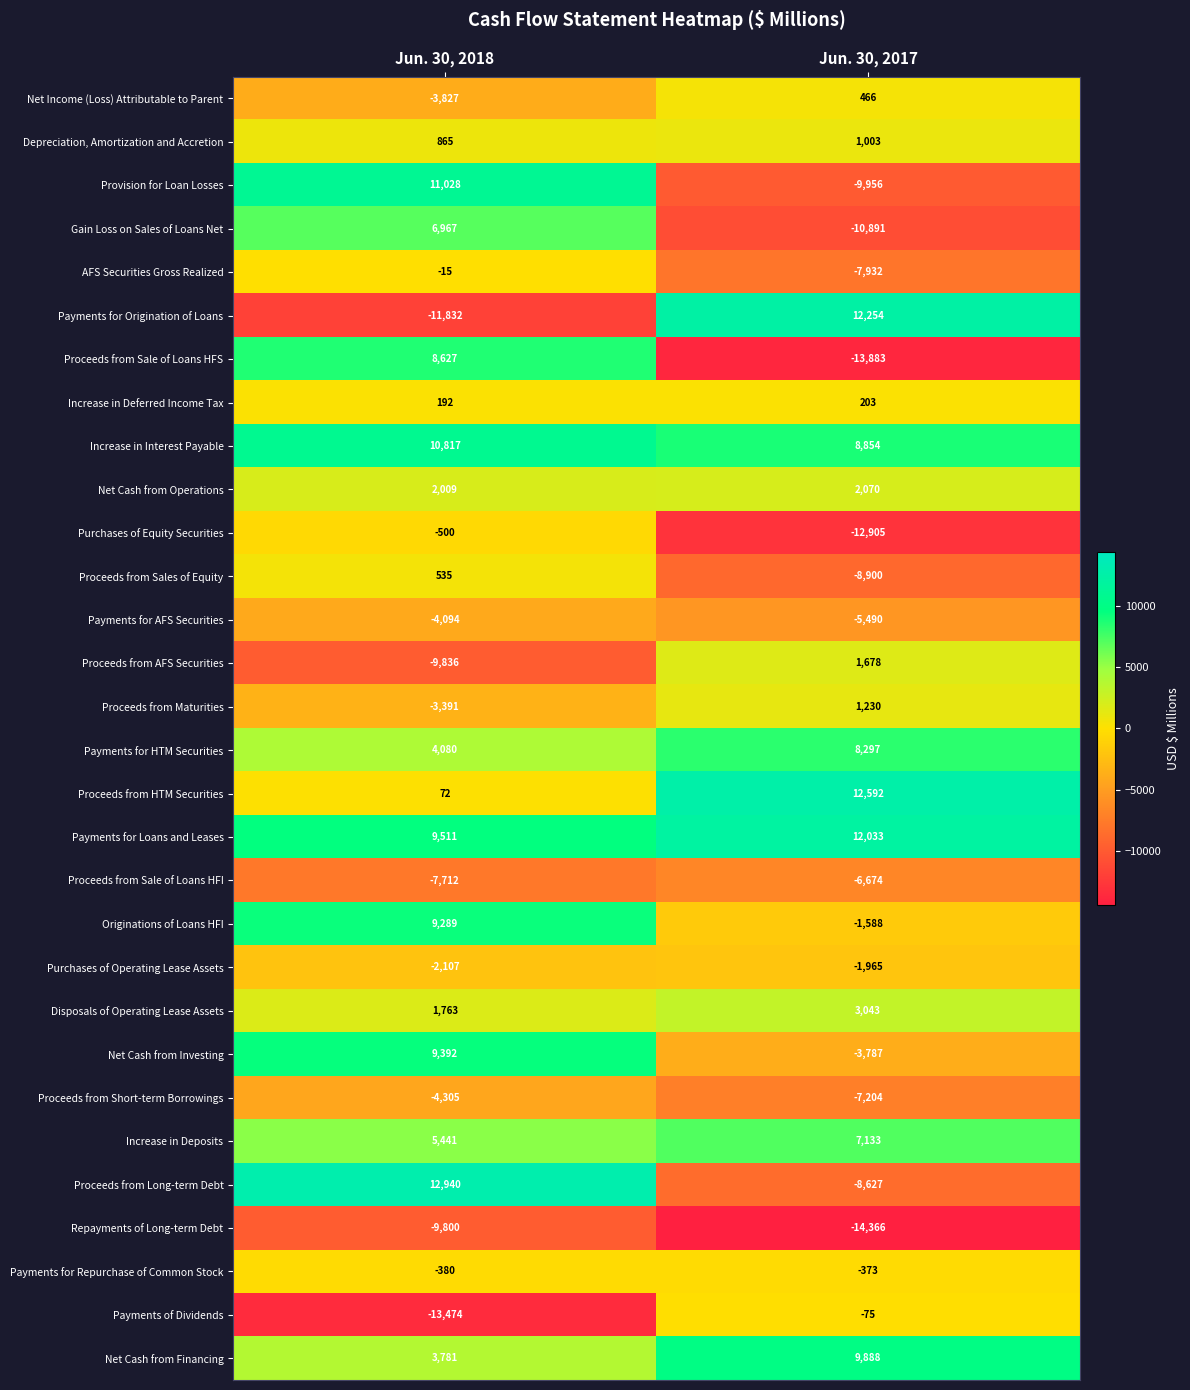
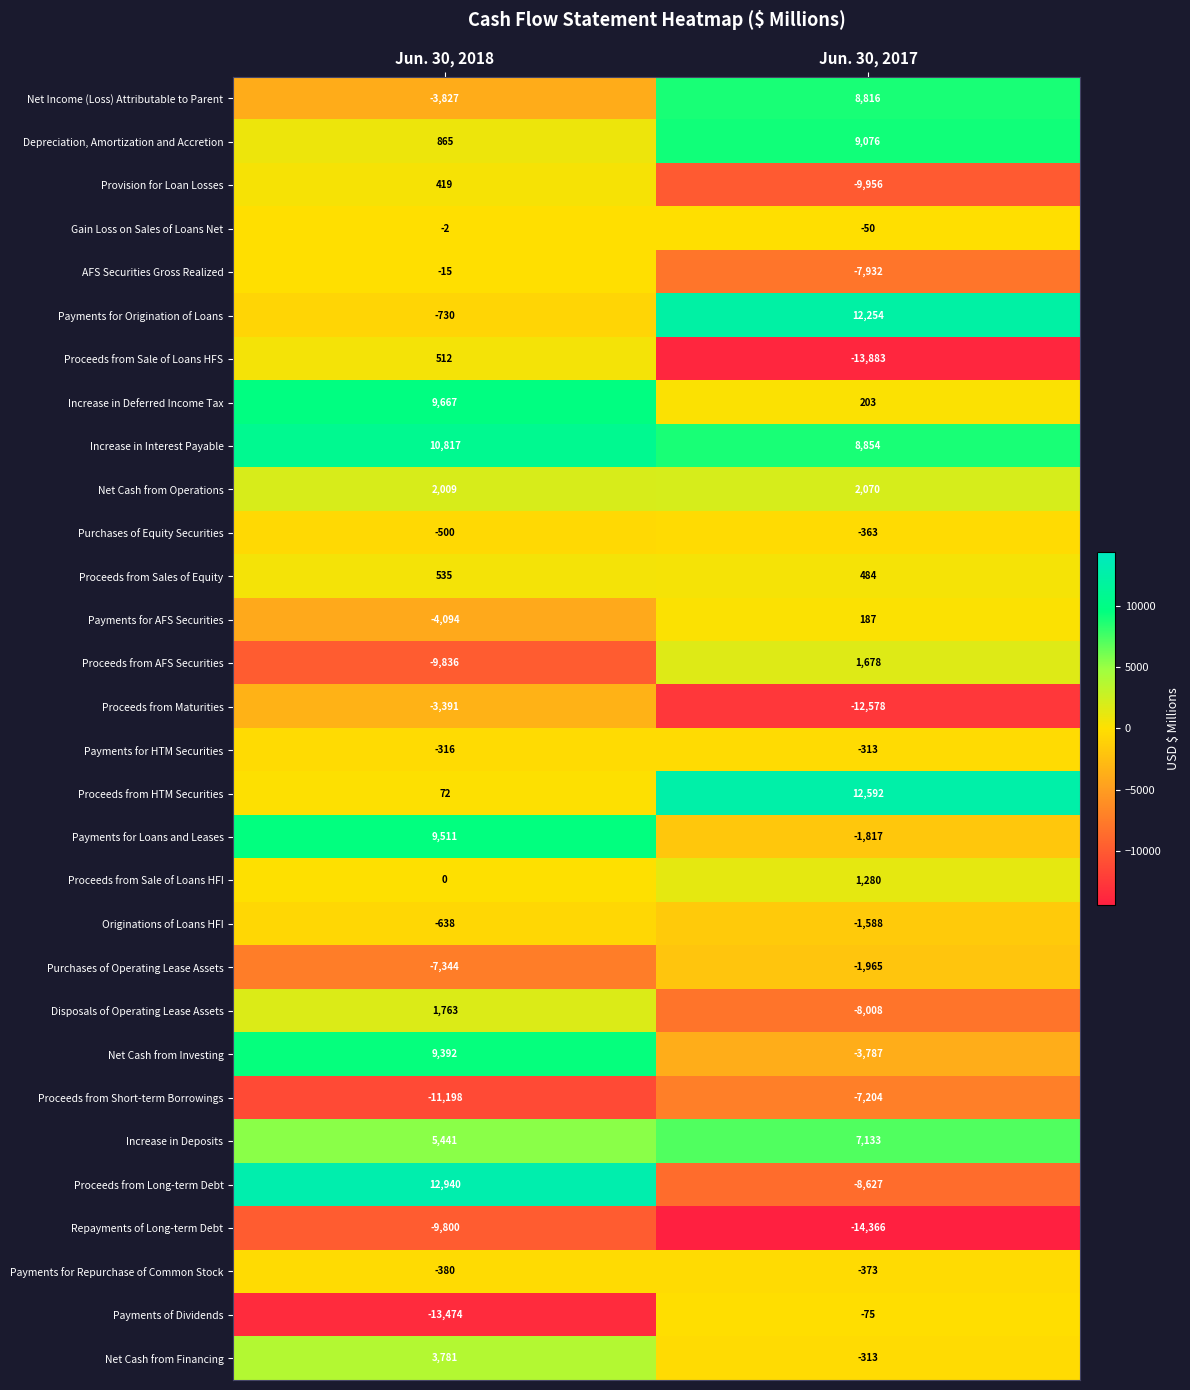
Net Income (Loss) Attributable to Parent, Jun. 30, 2017: 466 -> 8,816
Depreciation, Amortization and Accretion, Jun. 30, 2017: 1,003 -> 9,076
Provision for Loan Losses, Jun. 30, 2018: 11,028 -> 419
Gain Loss on Sales of Loans Net, Jun. 30, 2018: 6,967 -> -2
Gain Loss on Sales of Loans Net, Jun. 30, 2017: -10,891 -> -50
Payments for Origination of Loans, Jun. 30, 2018: -11,832 -> -730
Proceeds from Sale of Loans HFS, Jun. 30, 2018: 8,627 -> 512
Increase in Deferred Income Tax, Jun. 30, 2018: 192 -> 9,667
Purchases of Equity Securities, Jun. 30, 2017: -12,905 -> -363
Proceeds from Sales of Equity, Jun. 30, 2017: -8,900 -> 484
Payments for AFS Securities, Jun. 30, 2017: -5,490 -> 187
Proceeds from Maturities, Jun. 30, 2017: 1,230 -> -12,578
Payments for HTM Securities, Jun. 30, 2018: 4,080 -> -316
Payments for HTM Securities, Jun. 30, 2017: 8,297 -> -313
Payments for Loans and Leases, Jun. 30, 2017: 12,033 -> -1,817
Proceeds from Sale of Loans HFI, Jun. 30, 2018: -7,712 -> 0
Proceeds from Sale of Loans HFI, Jun. 30, 2017: -6,674 -> 1,280
Originations of Loans HFI, Jun. 30, 2018: 9,289 -> -638
Purchases of Operating Lease Assets, Jun. 30, 2018: -2,107 -> -7,344
Disposals of Operating Lease Assets, Jun. 30, 2017: 3,043 -> -8,008
Proceeds from Short-term Borrowings, Jun. 30, 2018: -4,305 -> -11,198
Net Cash from Financing, Jun. 30, 2017: 9,888 -> -313
